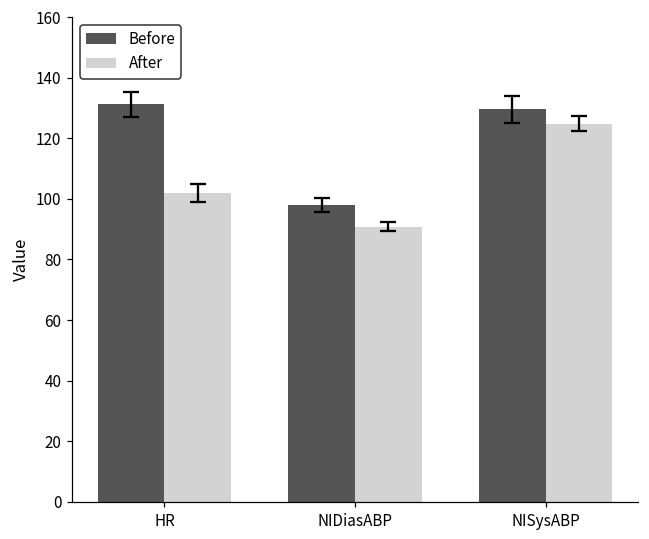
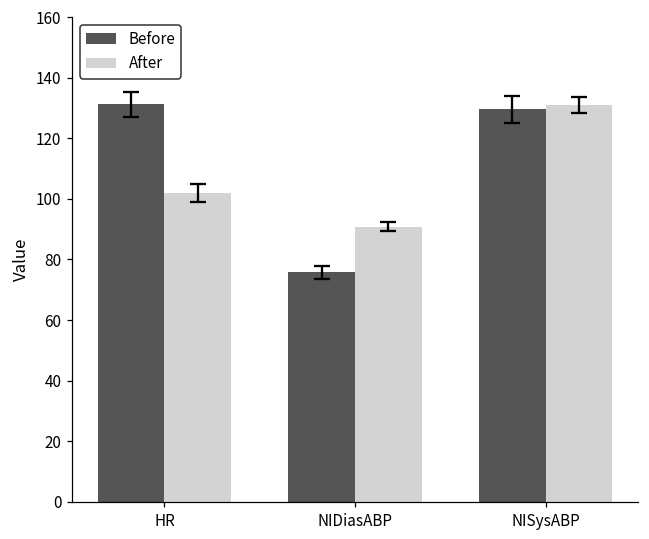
Before, NIDiasABP: 98 -> 76
After, NISysABP: 125 -> 131
